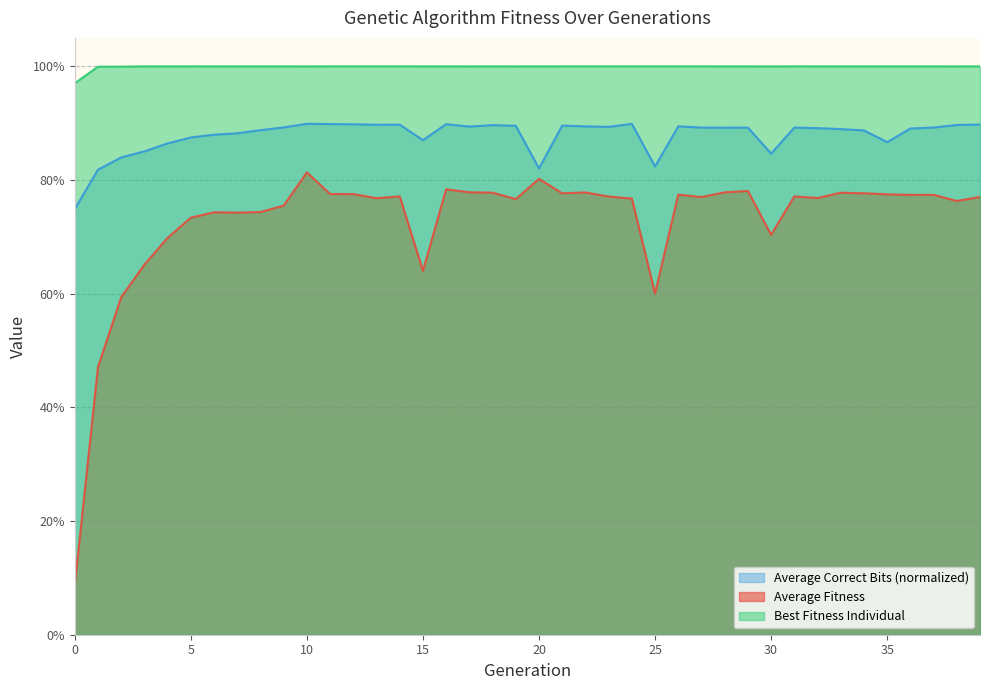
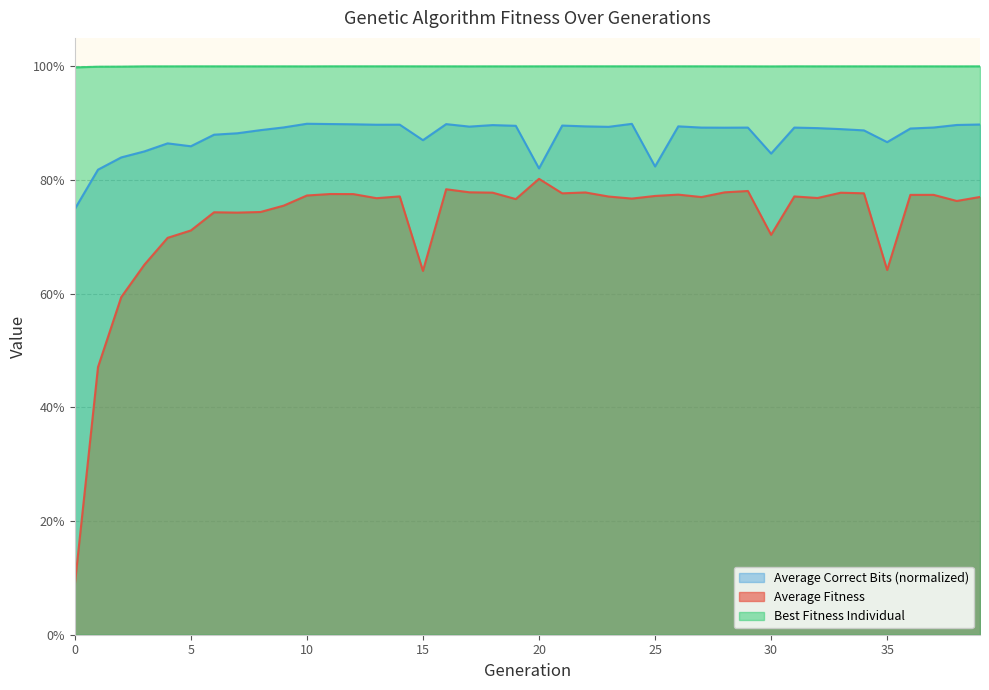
Best Fitness Individual, 0: 97% -> 100%
Average Correct Bits (normalized), 5: 87% -> 86%
Average Fitness, 5: 73% -> 71%
Average Fitness, 10: 81% -> 77%
Average Fitness, 25: 60% -> 77%
Average Fitness, 35: 77% -> 64%
